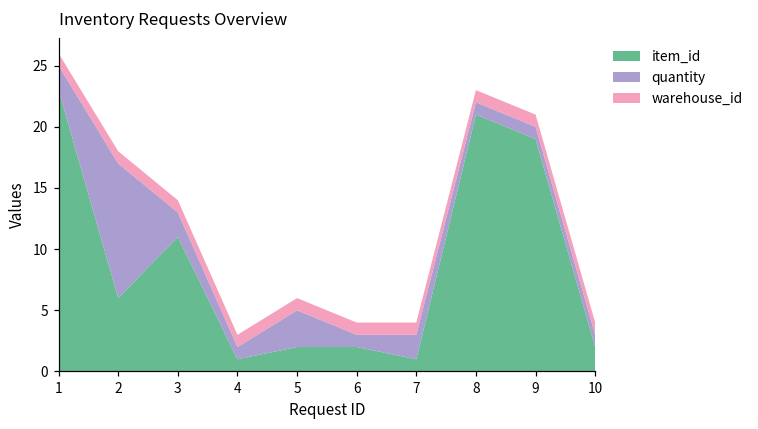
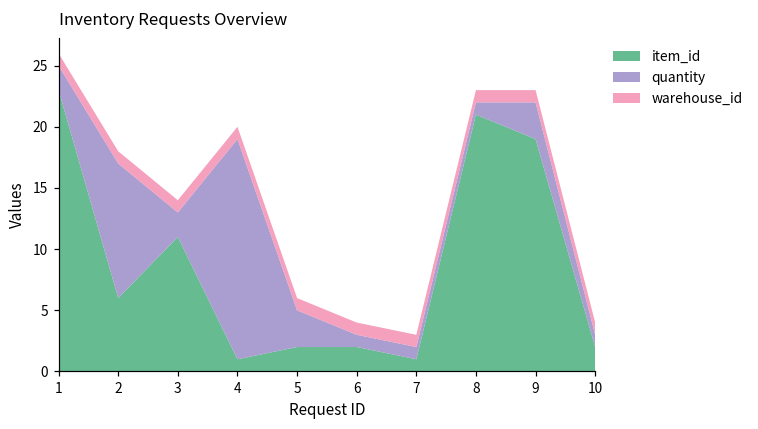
quantity, 4: 1 -> 18
quantity, 7: 2 -> 1
quantity, 9: 1 -> 3
